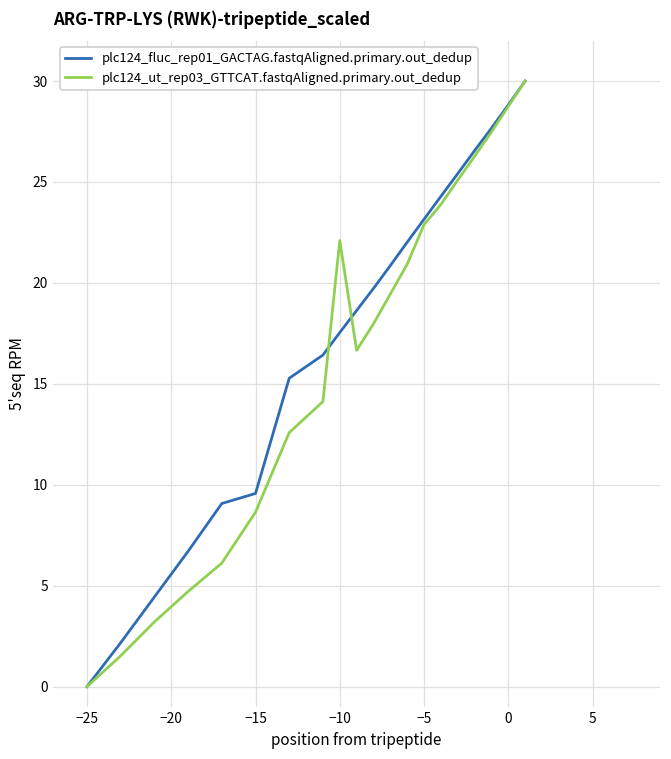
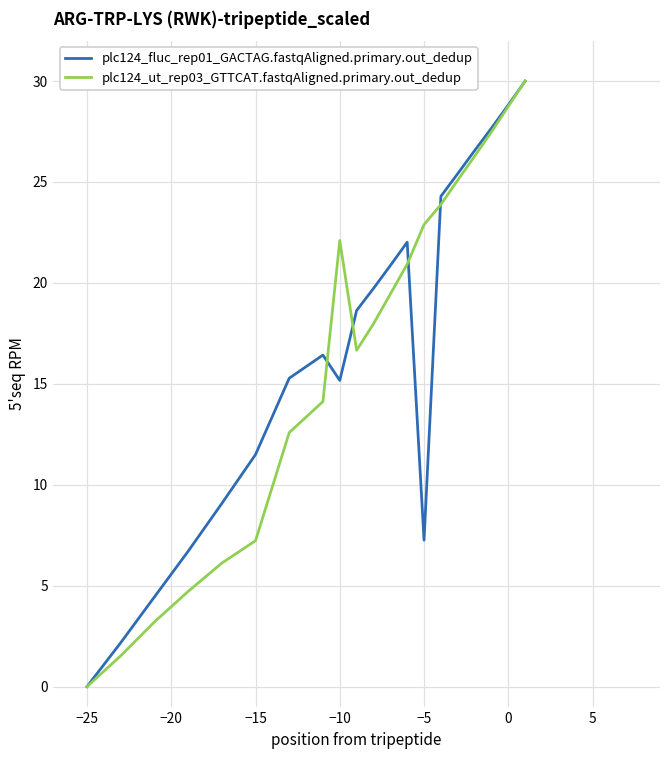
plc124_fluc_rep01_GACTAG.fastqAligned.primary.out_dedup, −15: 9.6 -> 11.5
plc124_ut_rep03_GTTCAT.fastqAligned.primary.out_dedup, −15: 8.6 -> 7.2
plc124_fluc_rep01_GACTAG.fastqAligned.primary.out_dedup, −10: 17.5 -> 15.2
plc124_fluc_rep01_GACTAG.fastqAligned.primary.out_dedup, −5: 23.2 -> 7.3
